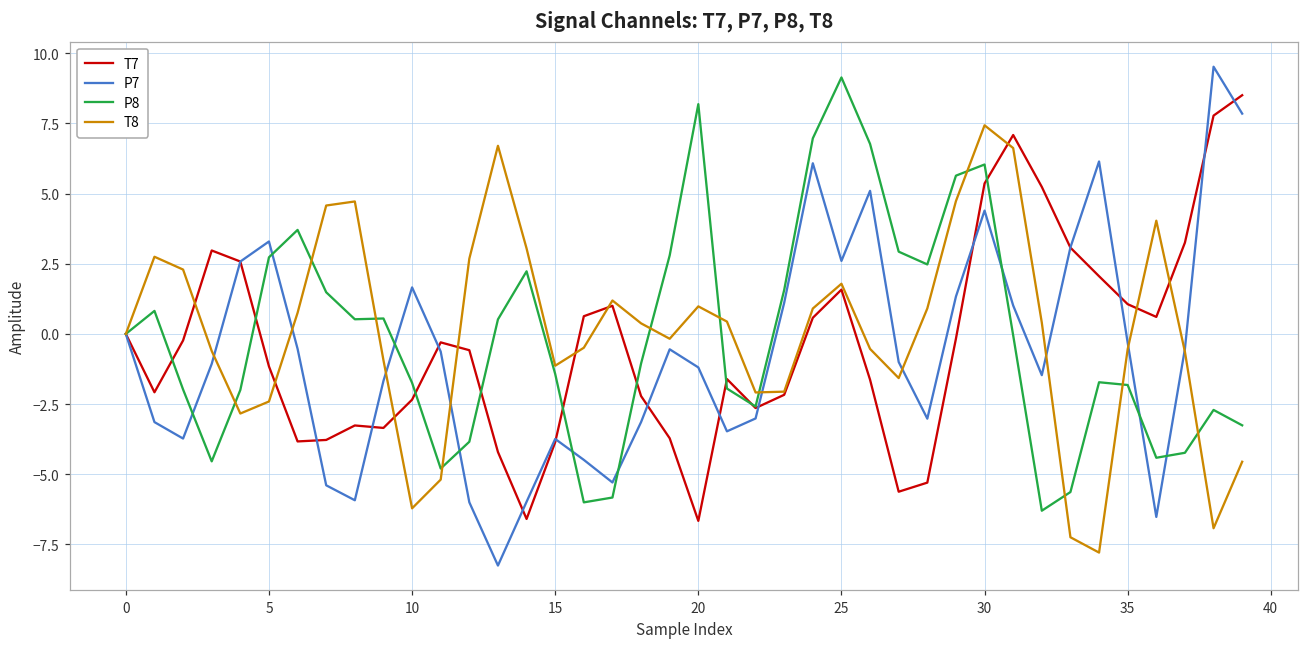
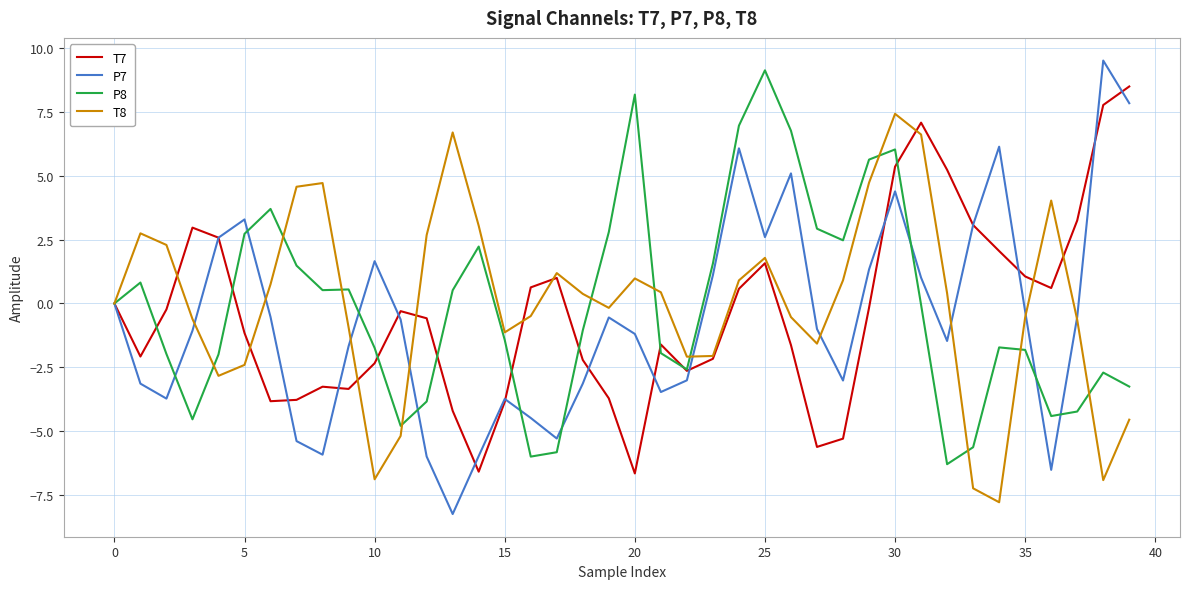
T8, 10: -6.2 -> -6.9
